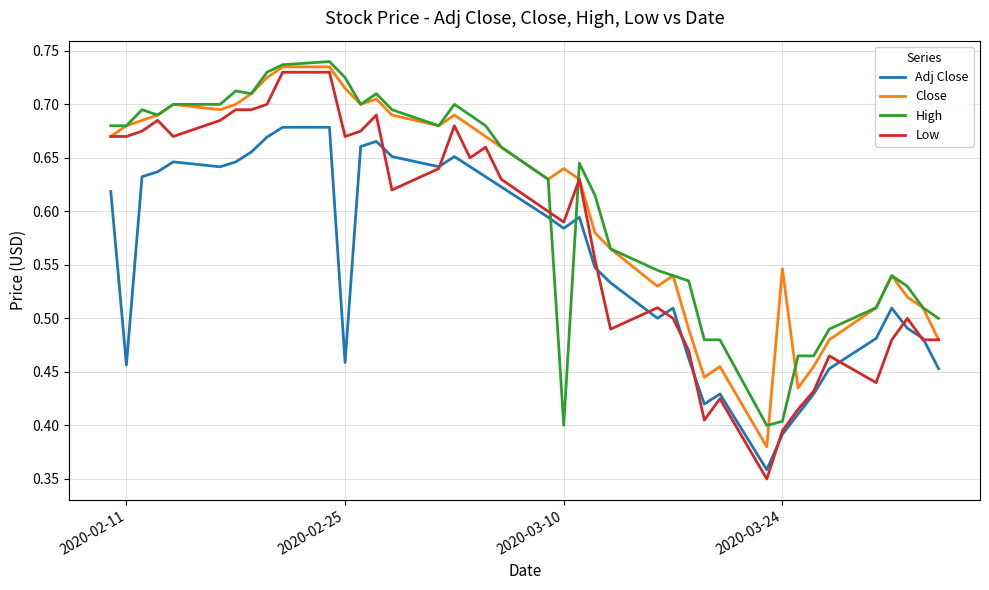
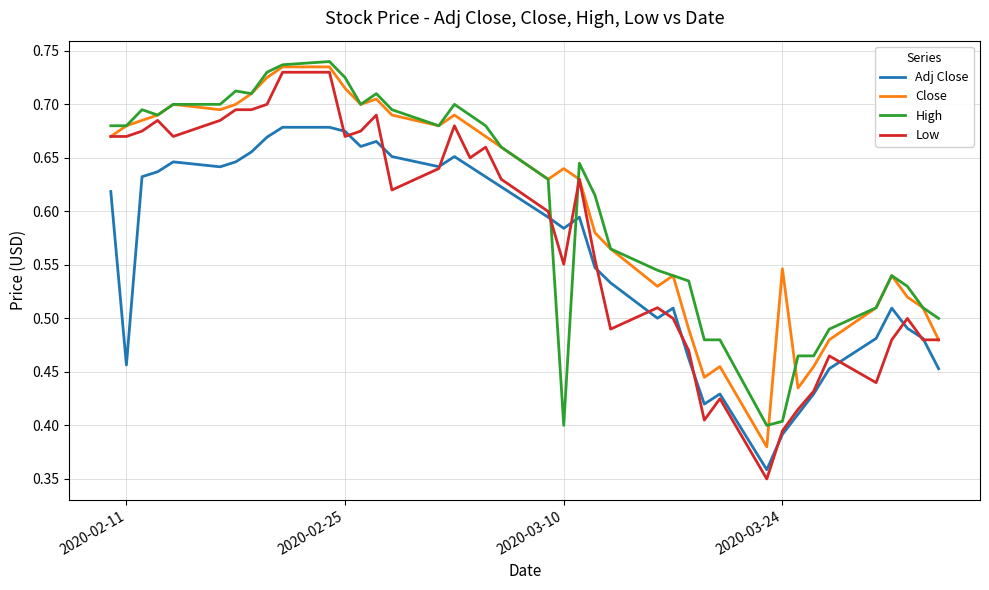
Adj Close, 2020-02-25: 0.459 -> 0.675
Low, 2020-03-10: 0.590 -> 0.551
